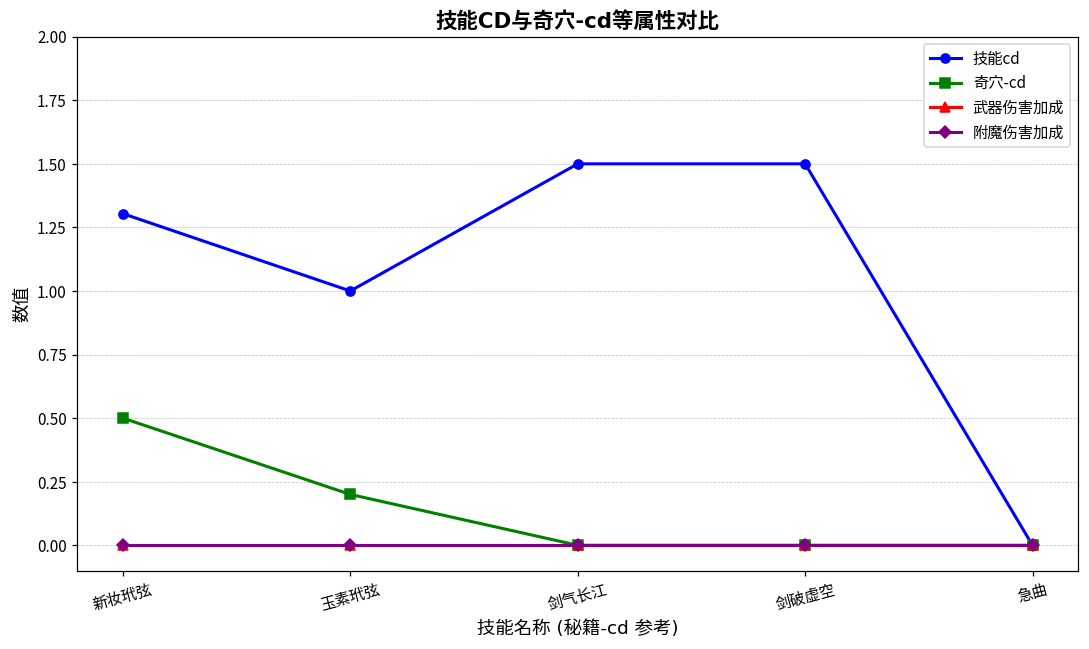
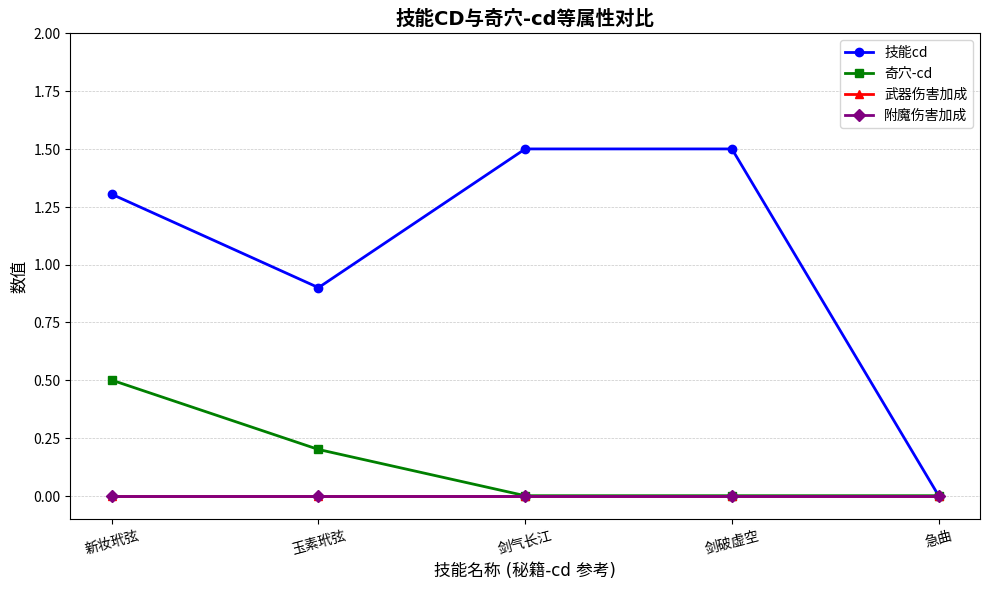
技能cd, 玉素玳弦: 1.0 -> 0.9
